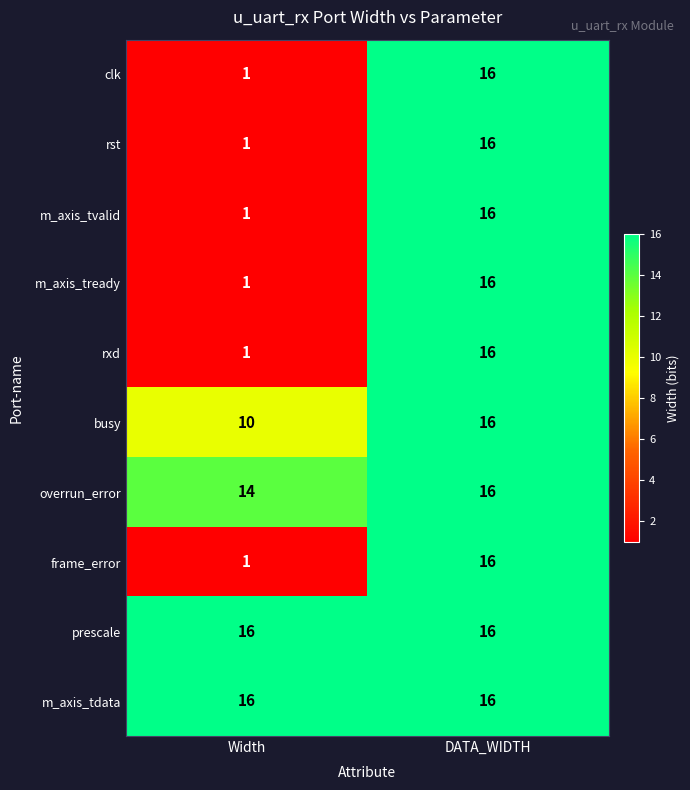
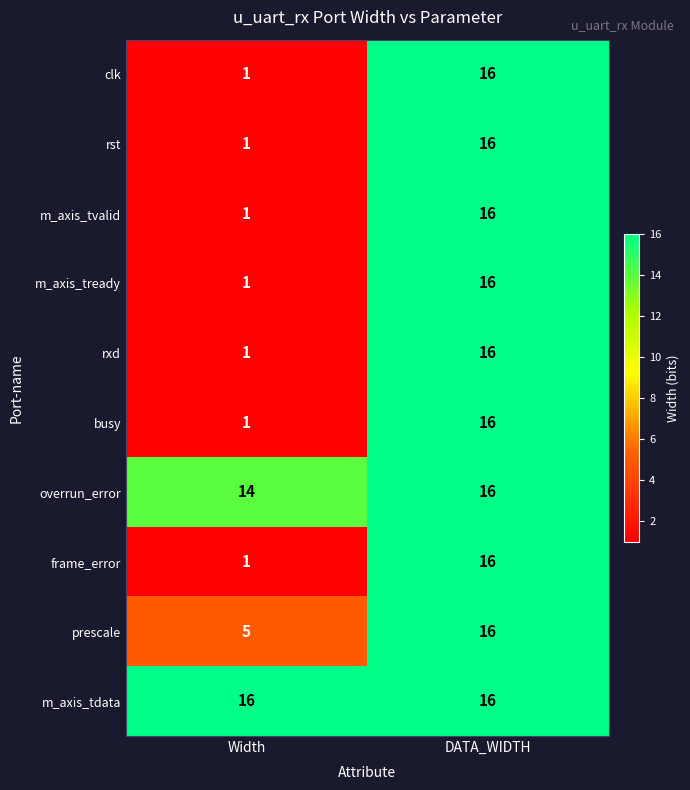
busy, Width: 10 -> 1
prescale, Width: 16 -> 5
